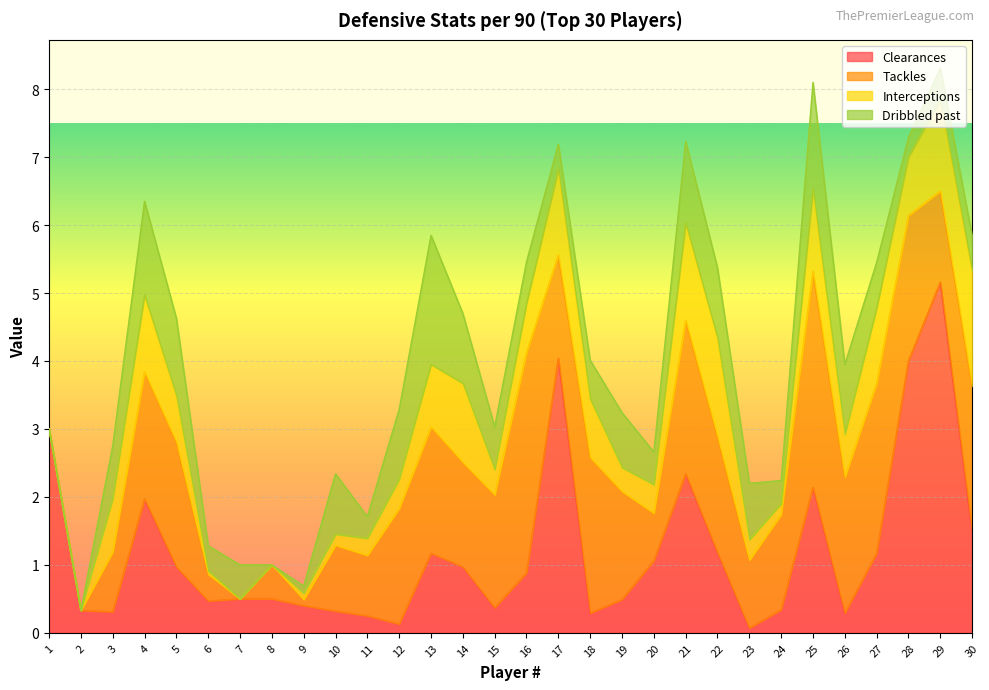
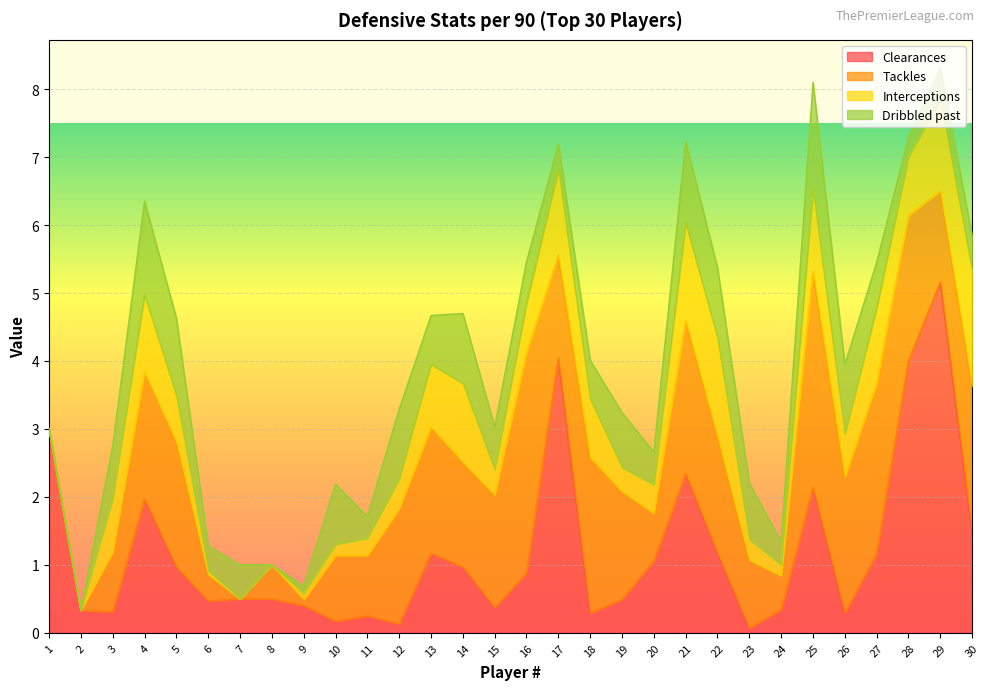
Clearances, 10: 0.3 -> 0.2
Dribbled past, 13: 1.9 -> 0.7
Tackles, 24: 1.4 -> 0.5
